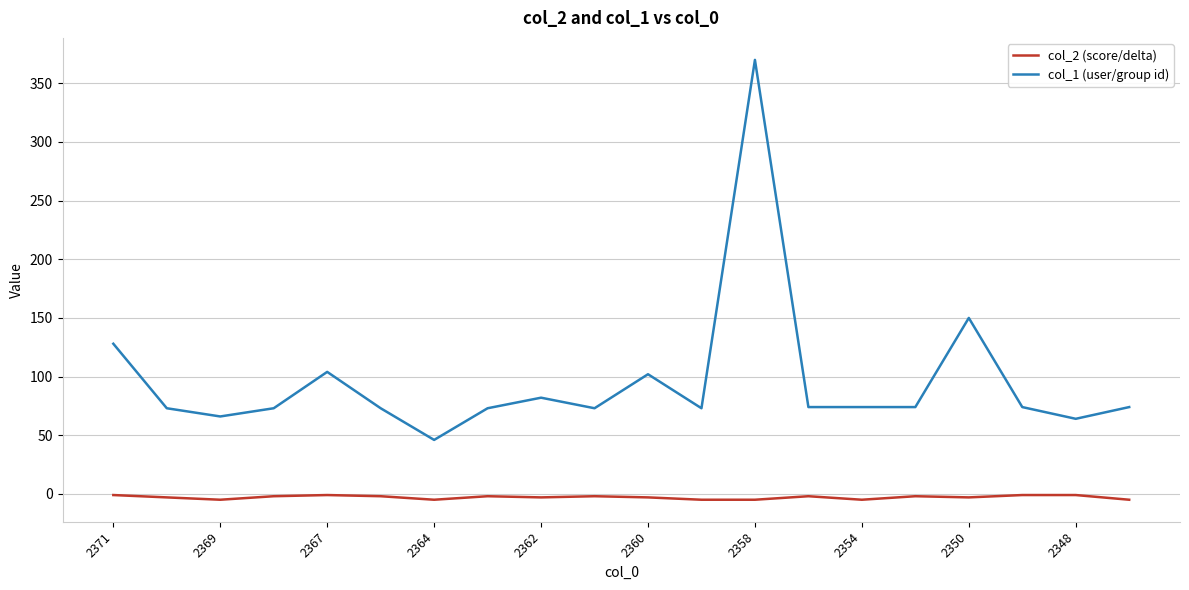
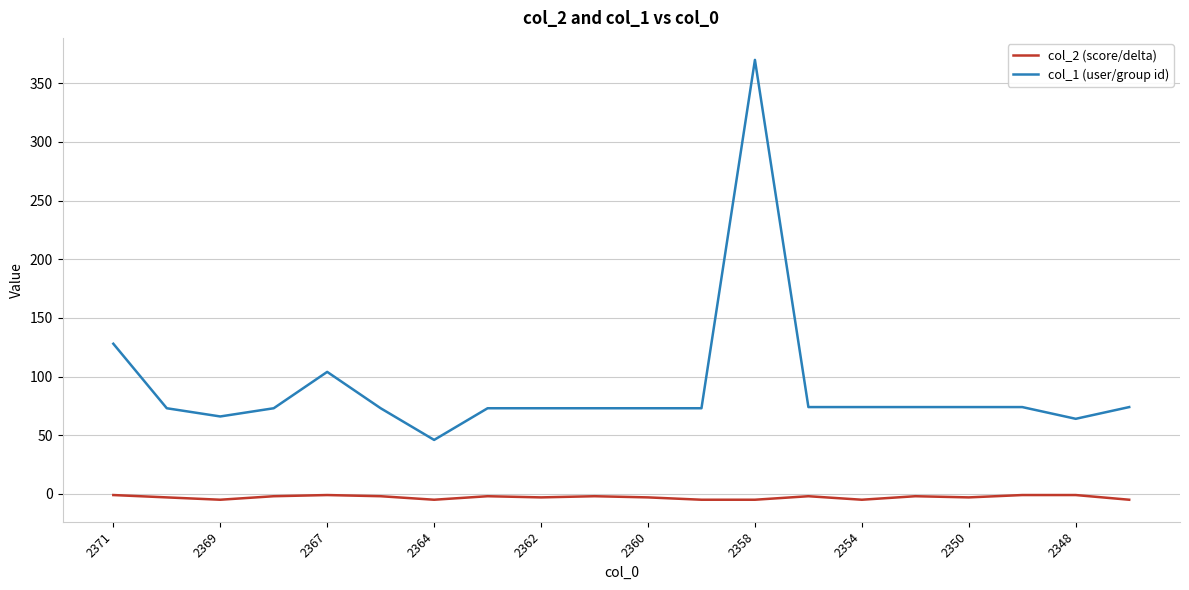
col_1 (user/group id), 2362: 82 -> 73
col_1 (user/group id), 2360: 102 -> 73
col_1 (user/group id), 2350: 150 -> 74
